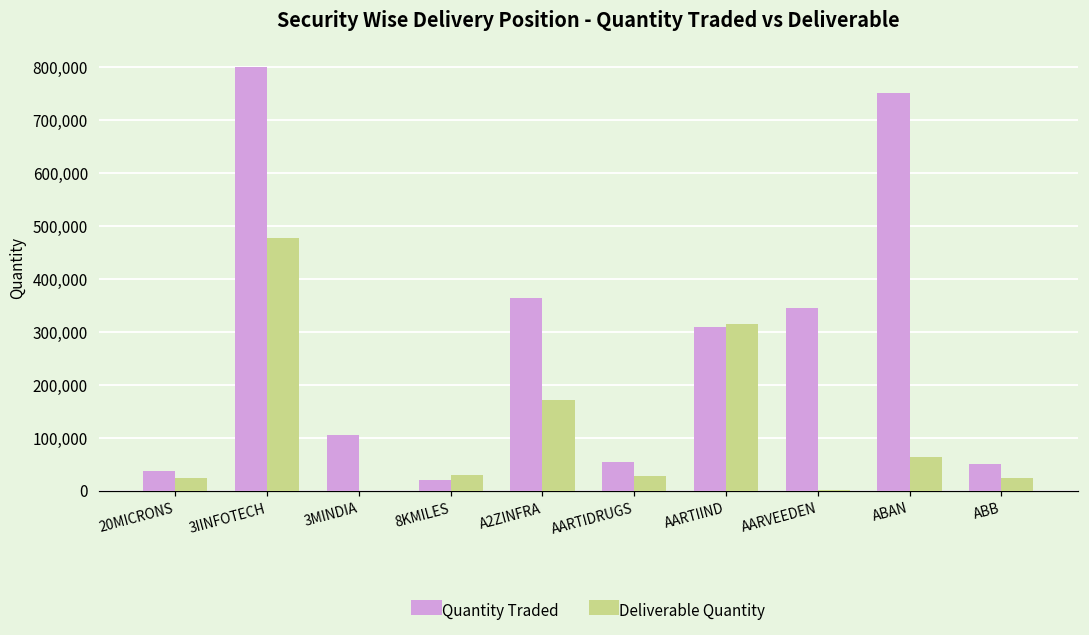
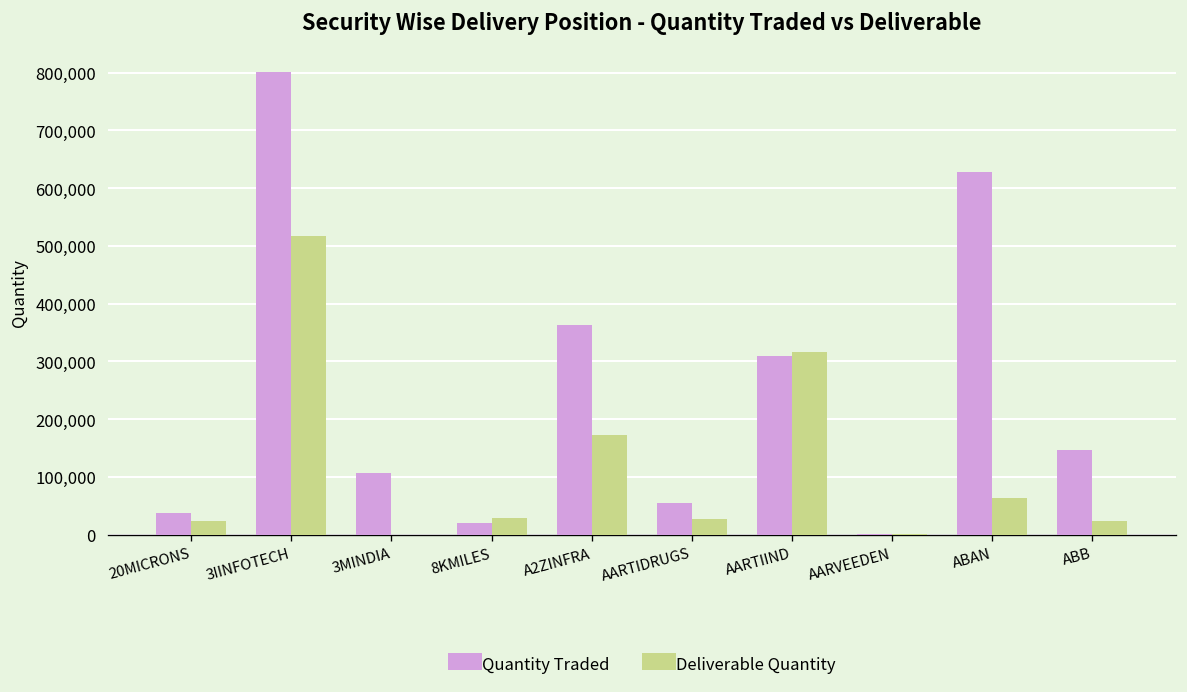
Deliverable Quantity, 3IINFOTECH: 480,000 -> 520,000
Quantity Traded, AARVEEDEN: 350,000 -> 0
Quantity Traded, ABAN: 750,000 -> 630,000
Quantity Traded, ABB: 50,000 -> 150,000
